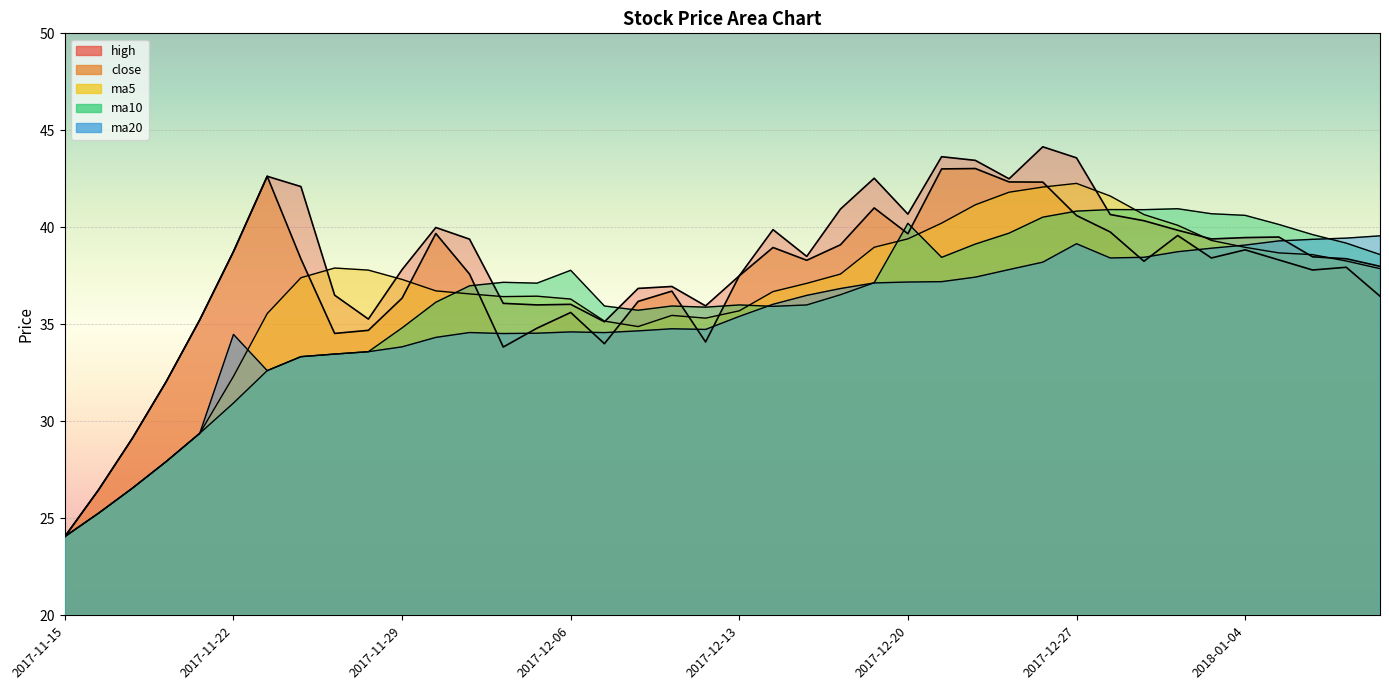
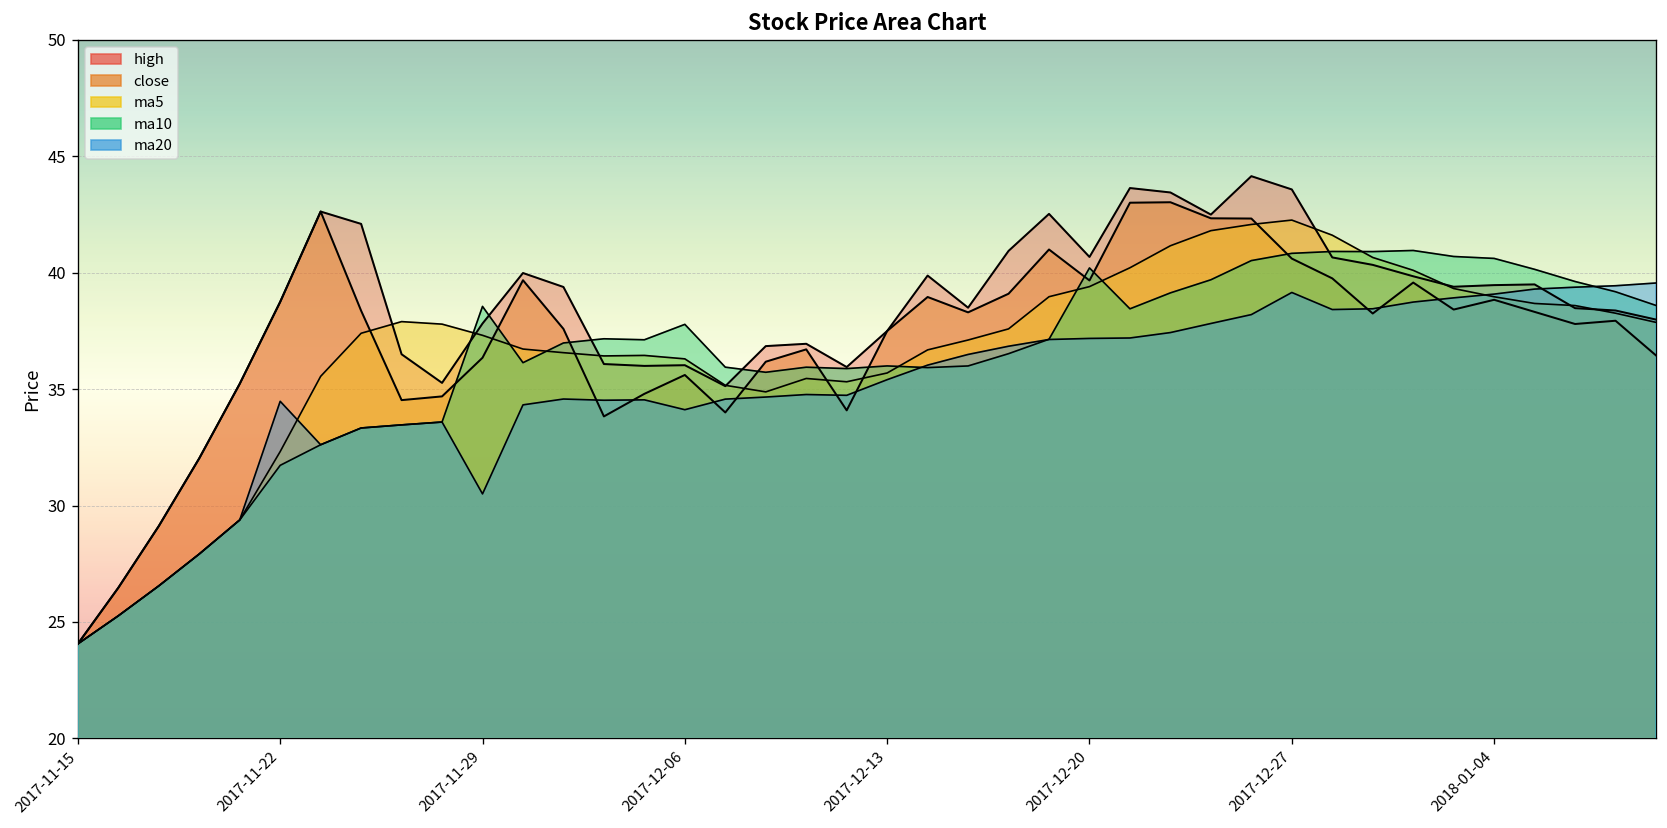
ma10, 2017-11-22: 30.9 -> 31.7
ma10, 2017-11-29: 34.8 -> 38.6
ma20, 2017-11-29: 33.8 -> 30.5
ma20, 2017-12-06: 34.6 -> 34.1
